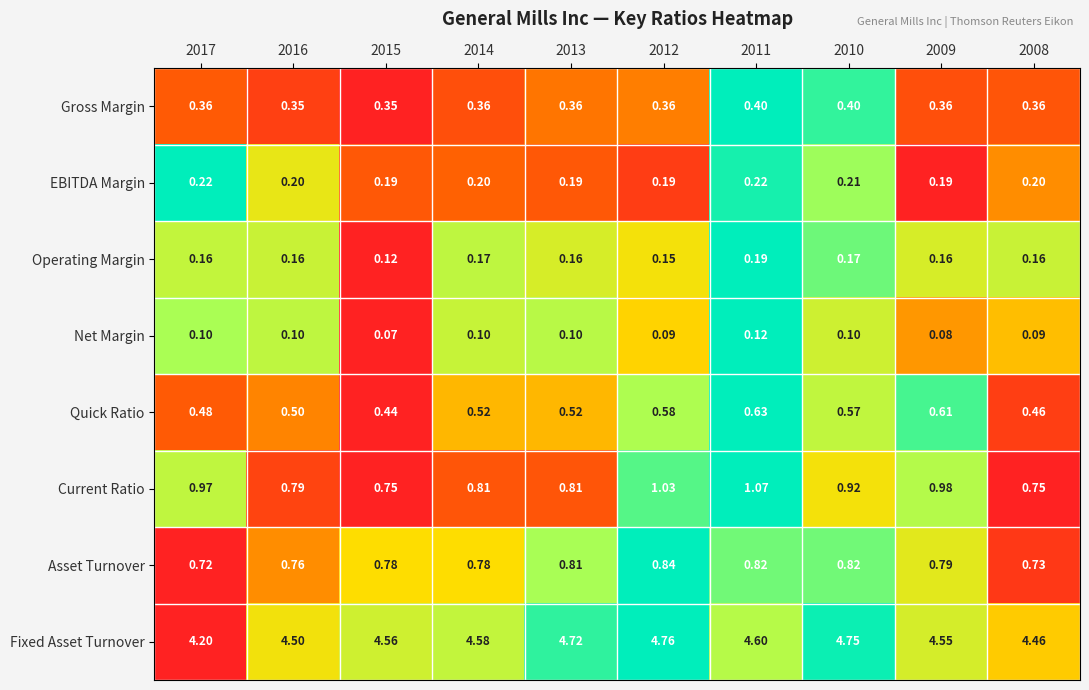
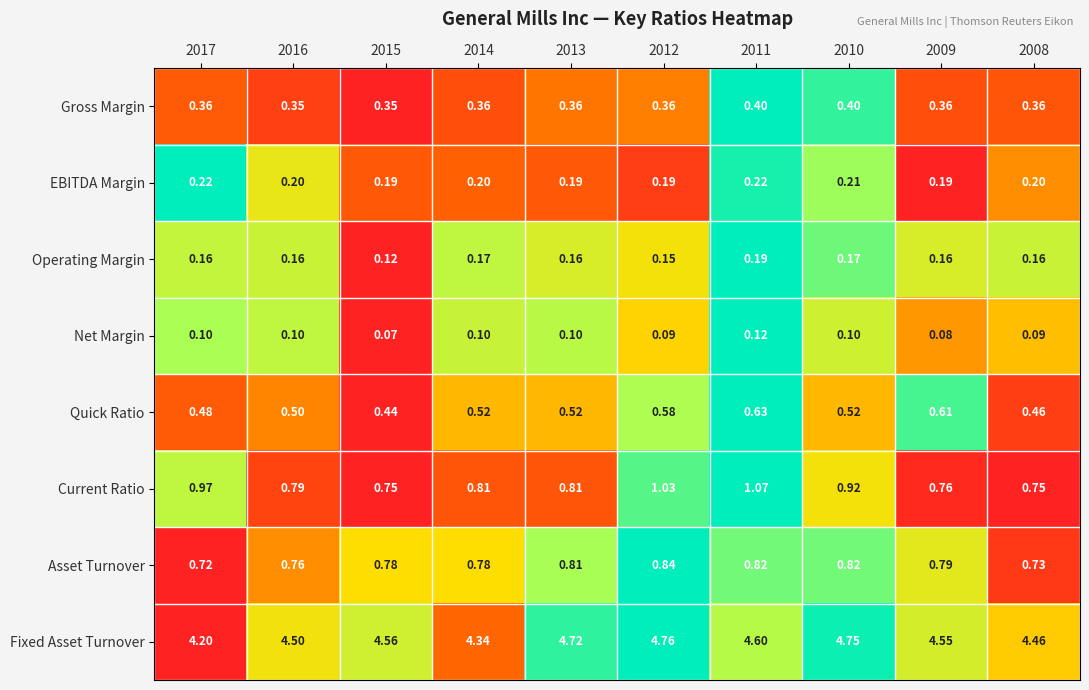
Quick Ratio, 2010: 0.57 -> 0.52
Current Ratio, 2009: 0.98 -> 0.76
Fixed Asset Turnover, 2014: 4.58 -> 4.34
